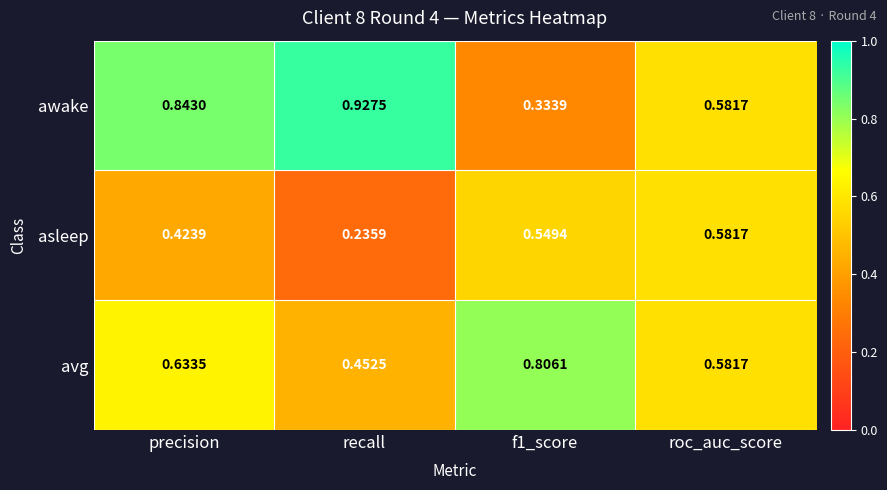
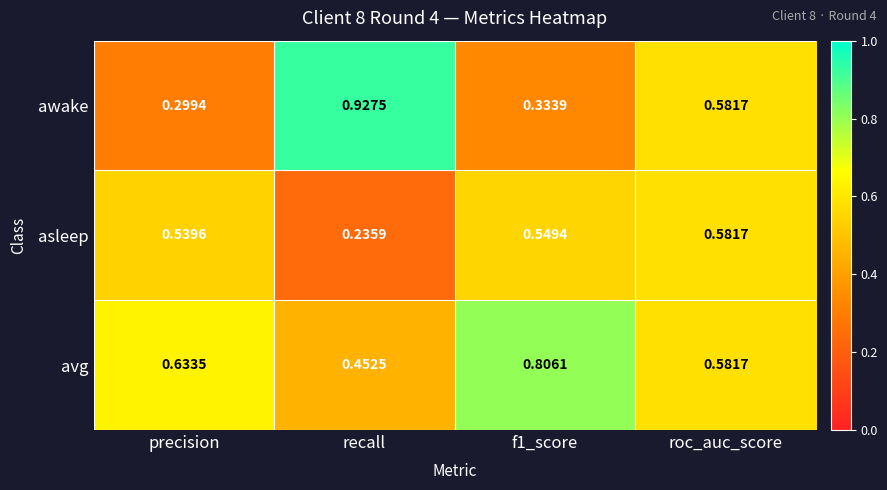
awake, precision: 0.8430 -> 0.2994
asleep, precision: 0.4239 -> 0.5396
